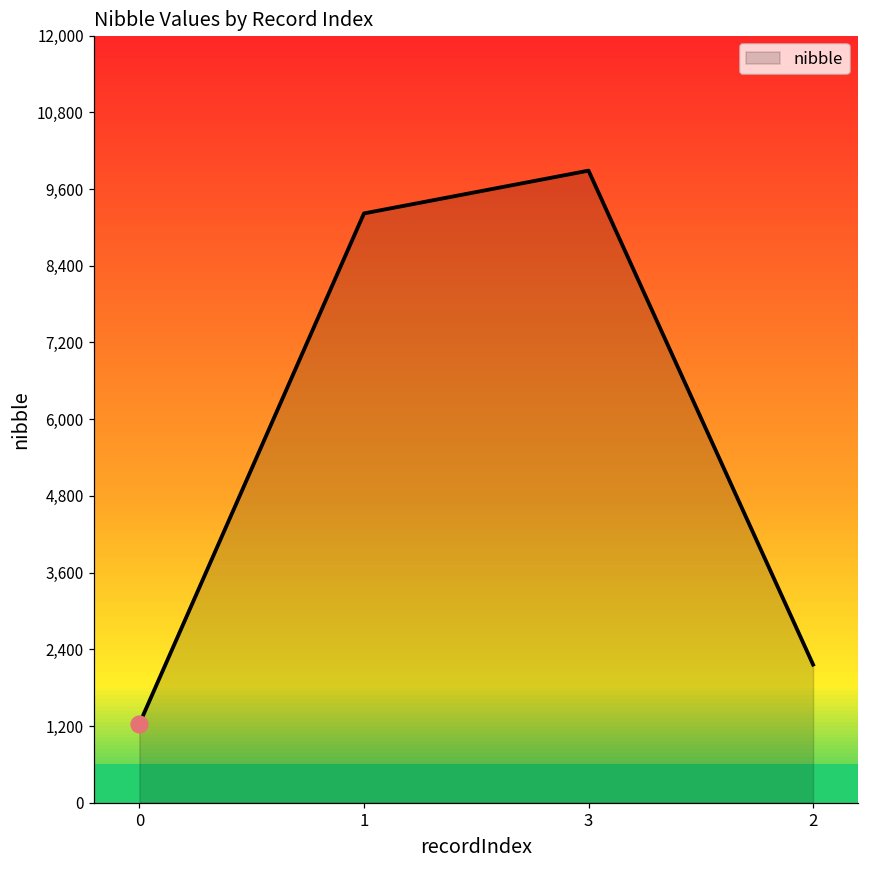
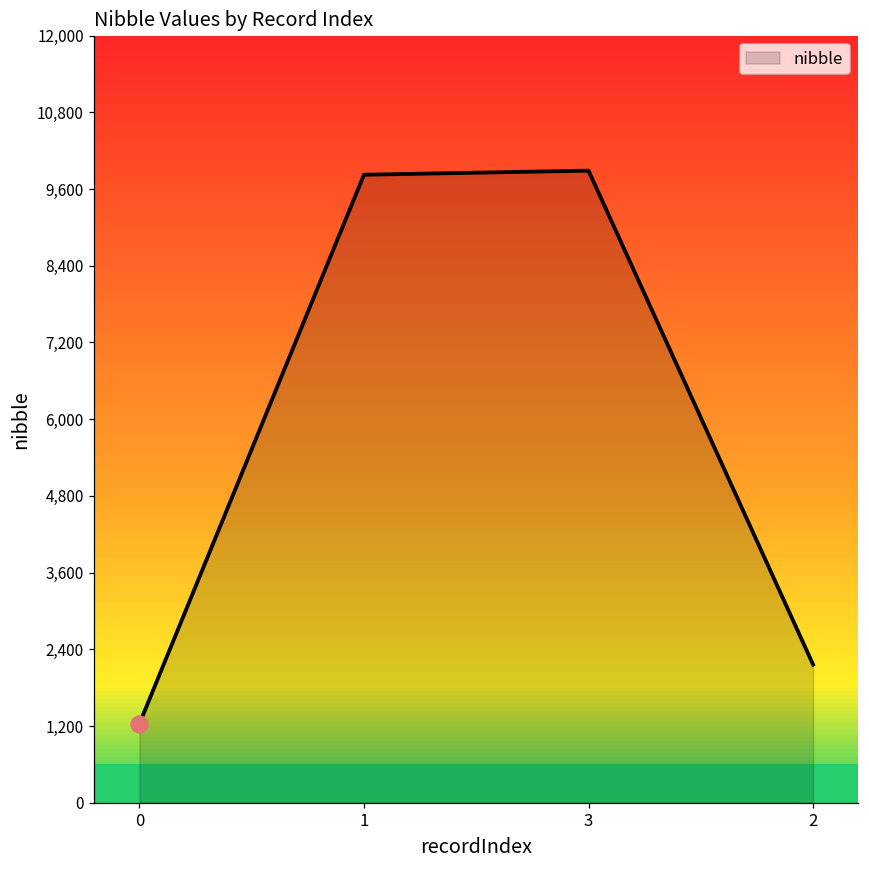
nibble, 1: 9,200 -> 9,800
